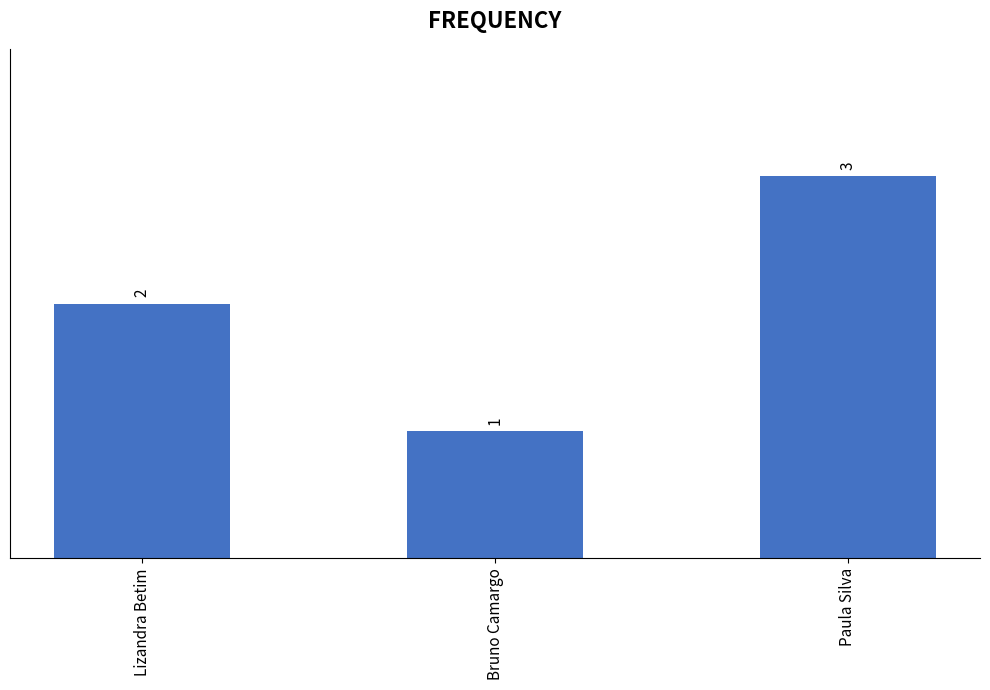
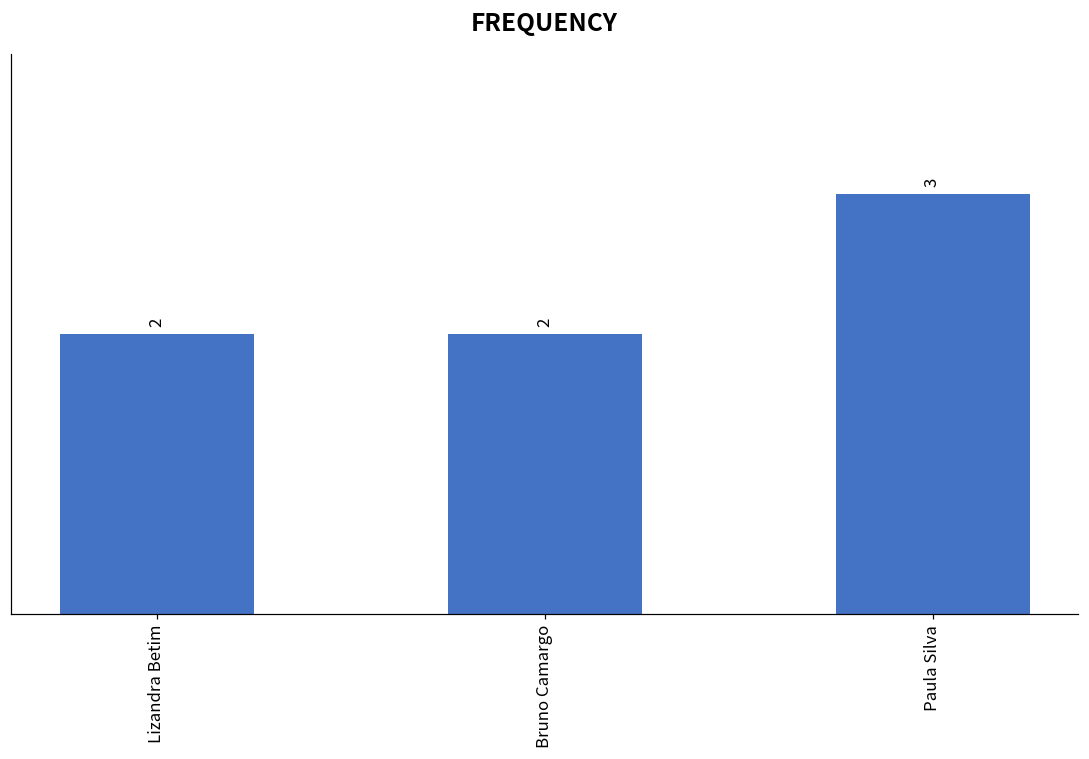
Bruno Camargo: 1 -> 2
